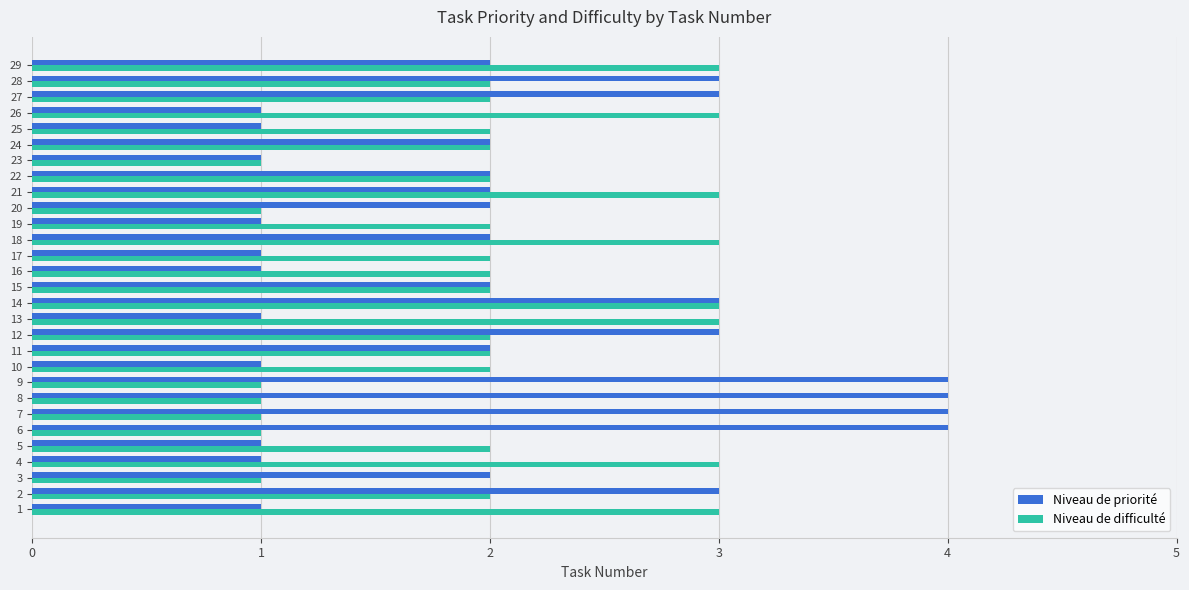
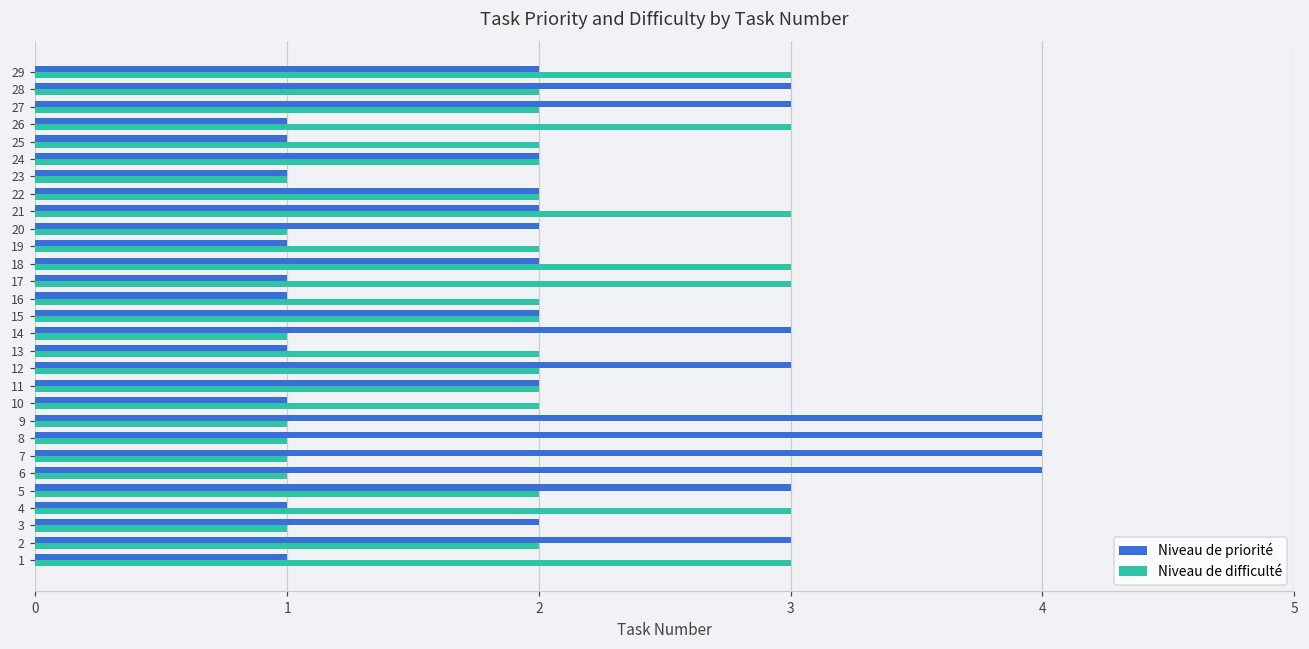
Niveau de difficulté, 17: 2 -> 3
Niveau de difficulté, 14: 3 -> 1
Niveau de difficulté, 13: 3 -> 2
Niveau de priorité, 5: 1 -> 3
